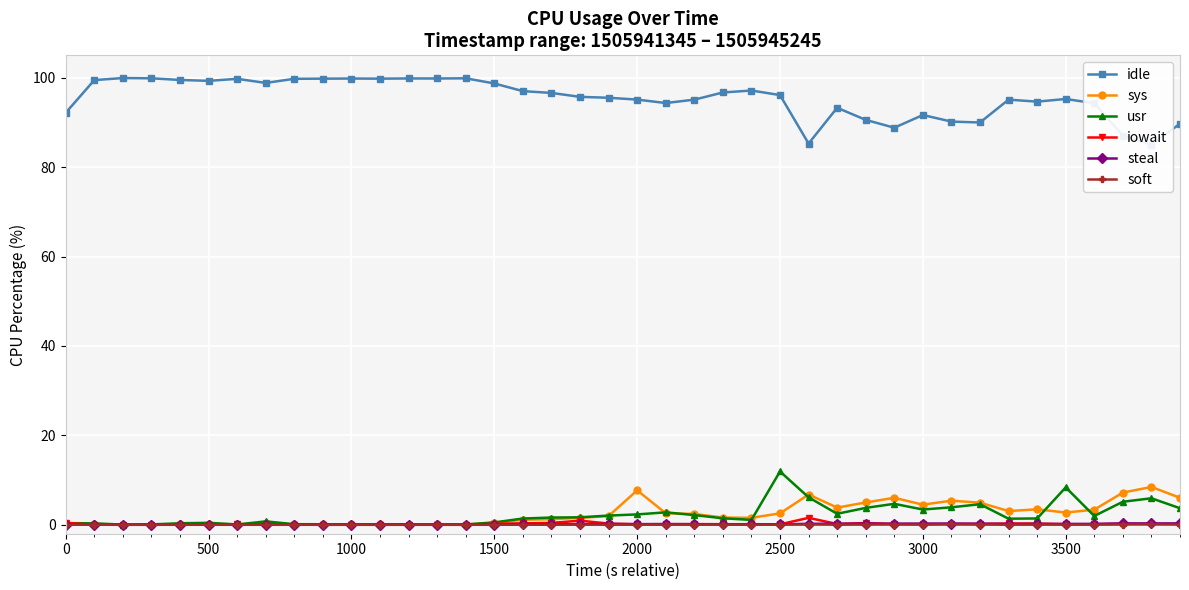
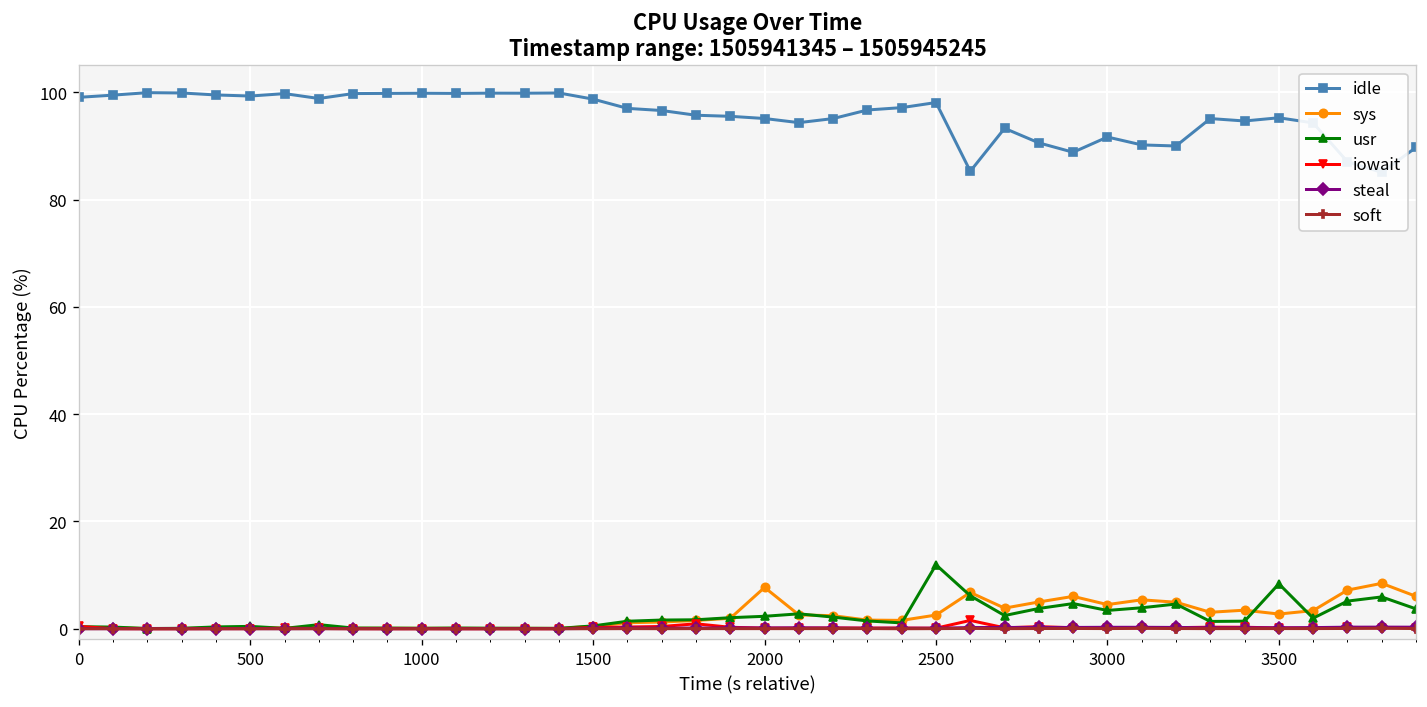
idle, 0: 92 -> 99
idle, 2500: 96 -> 98
